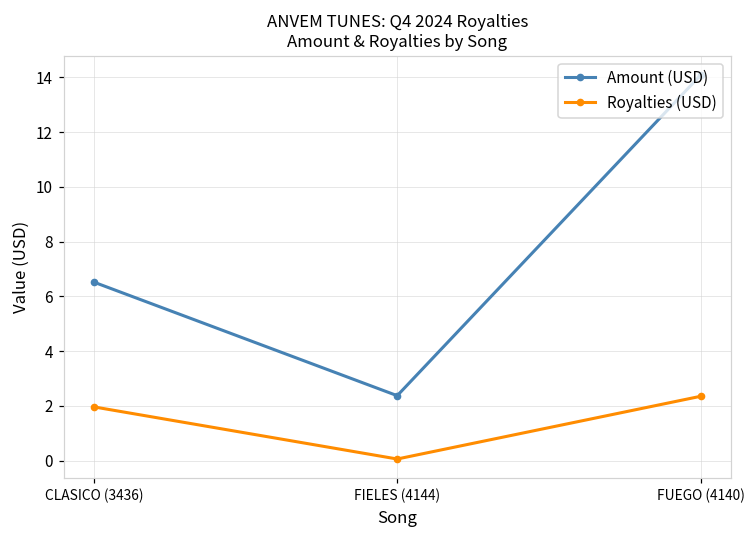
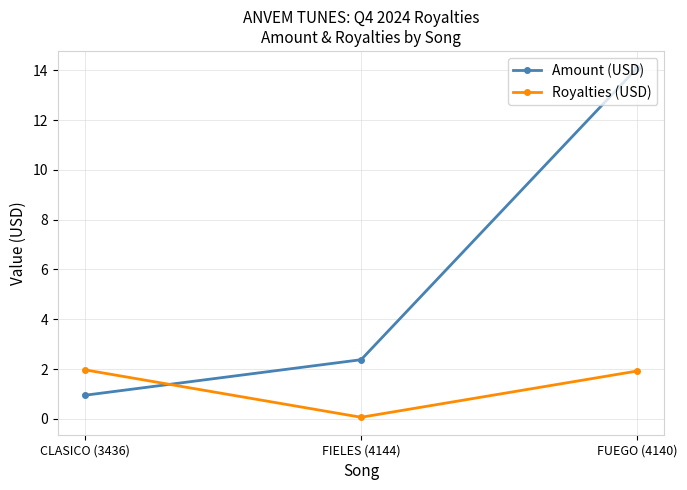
Amount (USD), CLASICO (3436): 6.5 -> 0.9
Royalties (USD), FUEGO (4140): 2.4 -> 1.9
